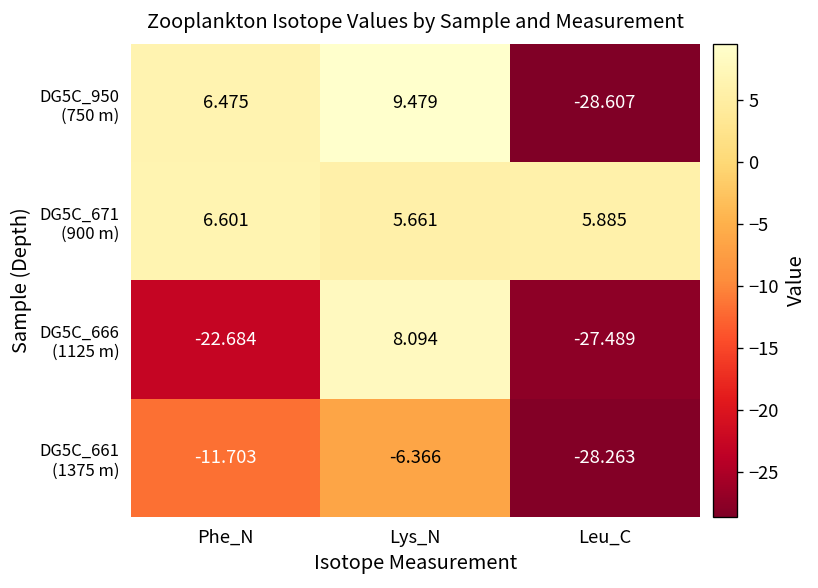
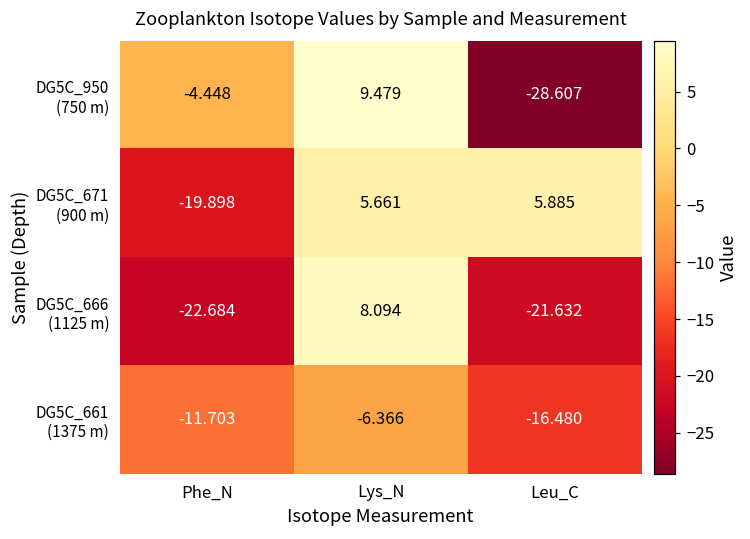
DG5C_950 (750 m), Phe_N: 6.475 -> -4.448
DG5C_671 (900 m), Phe_N: 6.601 -> -19.898
DG5C_666 (1125 m), Leu_C: -27.489 -> -21.632
DG5C_661 (1375 m), Leu_C: -28.263 -> -16.480
